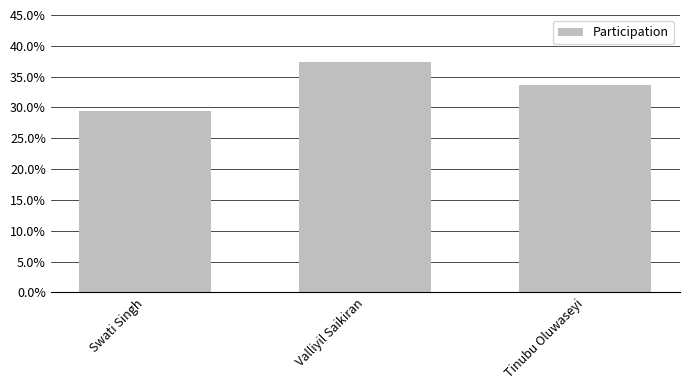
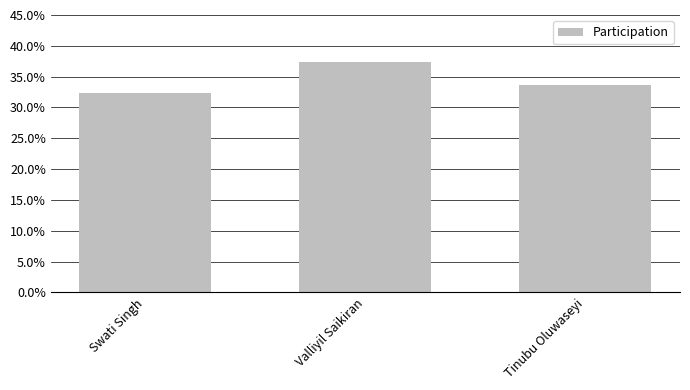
Swati Singh: 29% -> 32%
